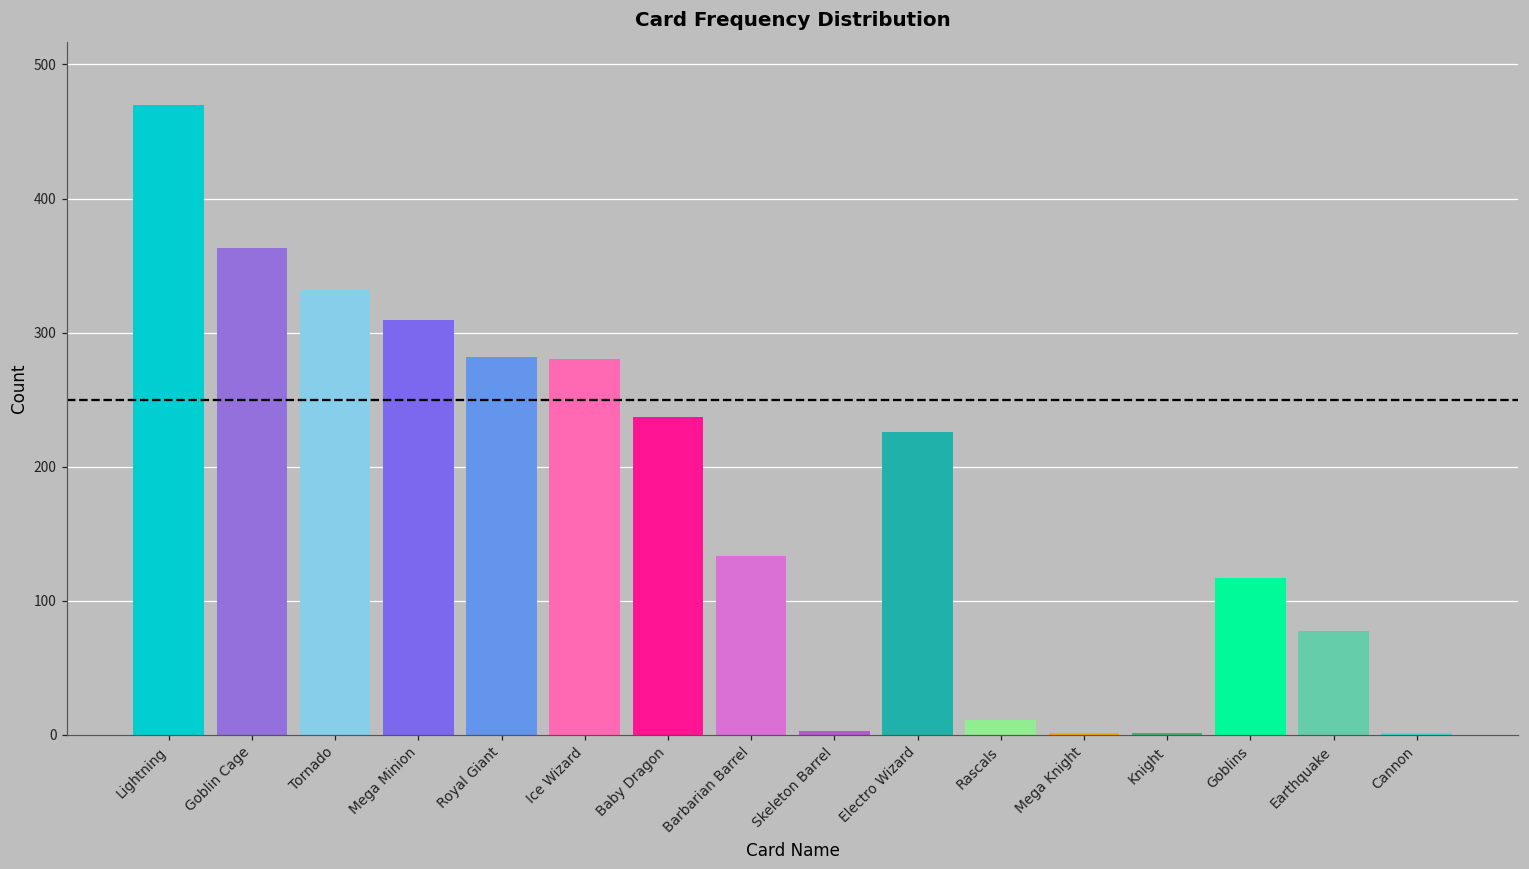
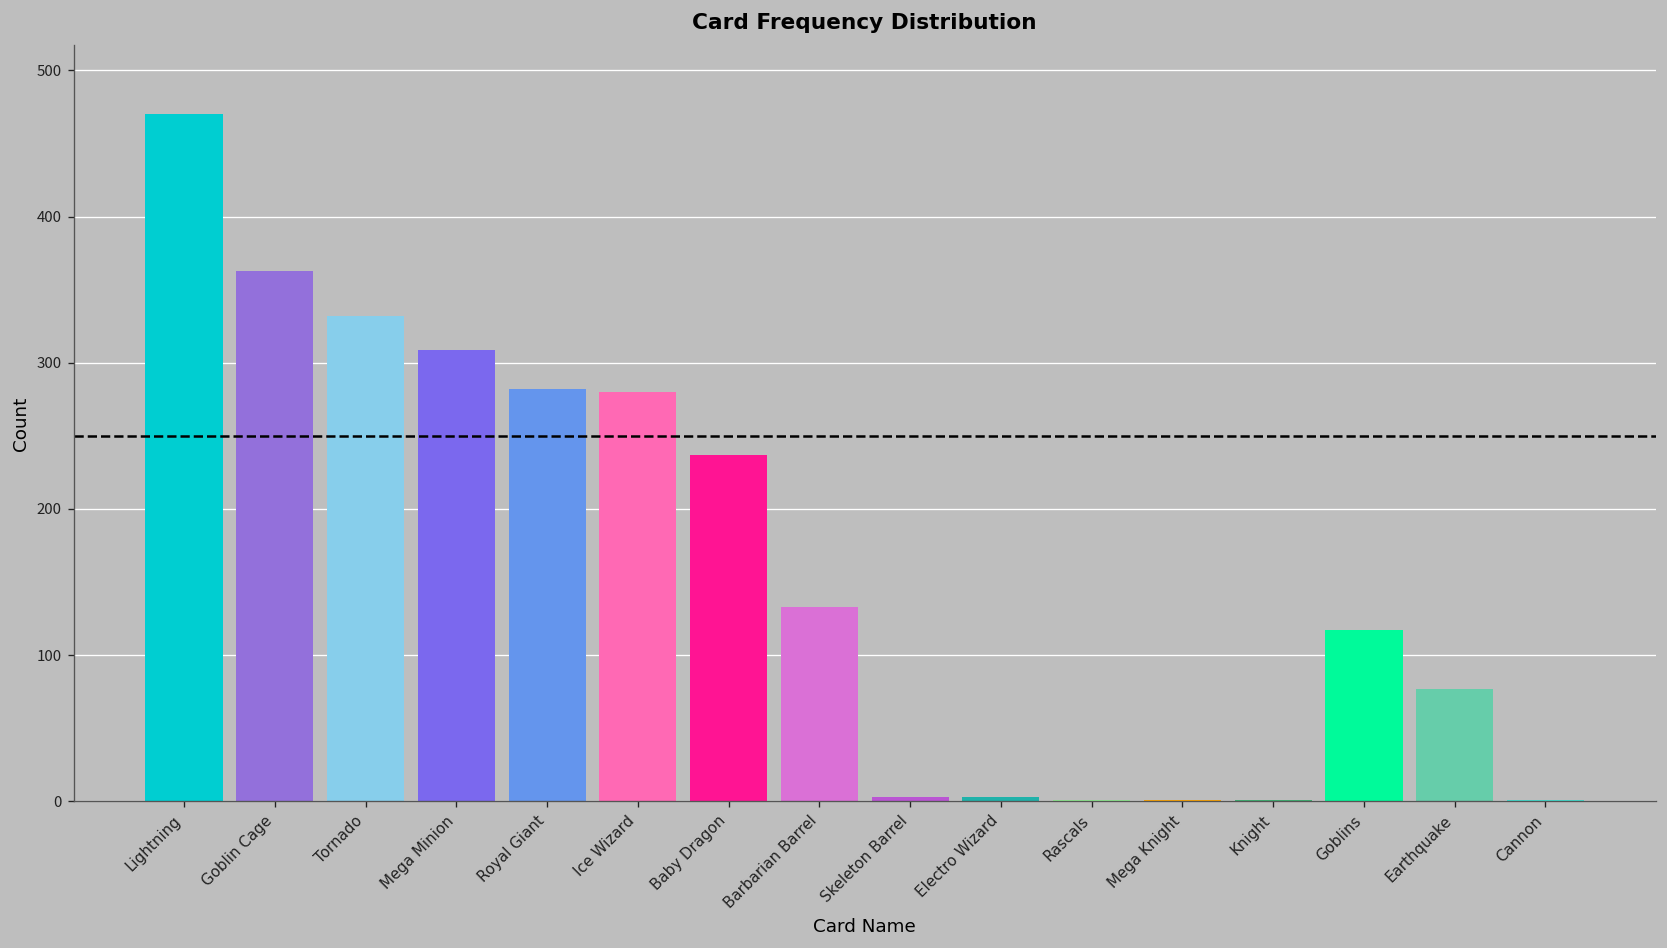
Electro Wizard: 226 -> 3
Rascals: 11 -> 1
